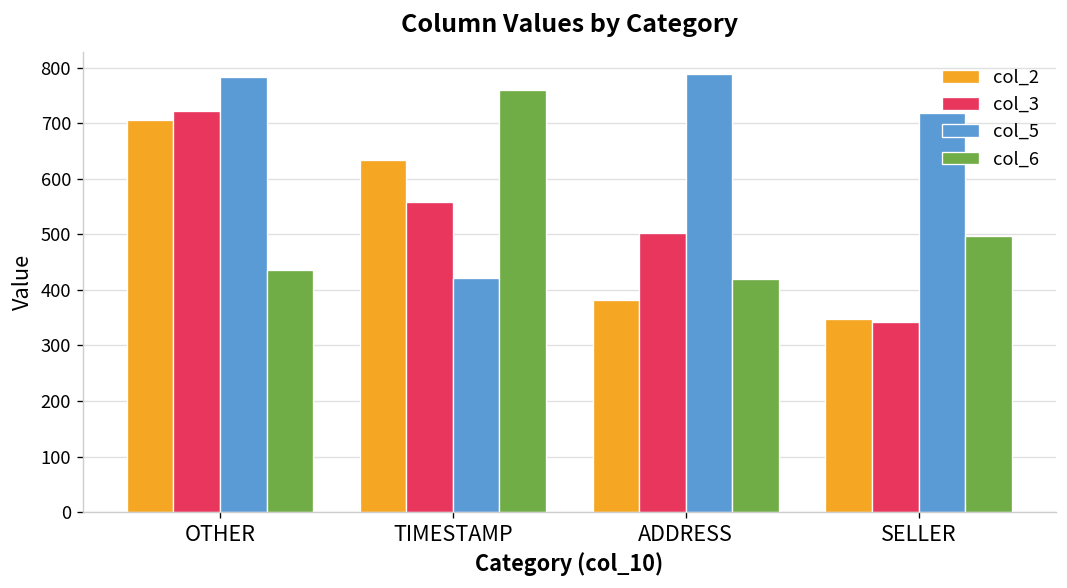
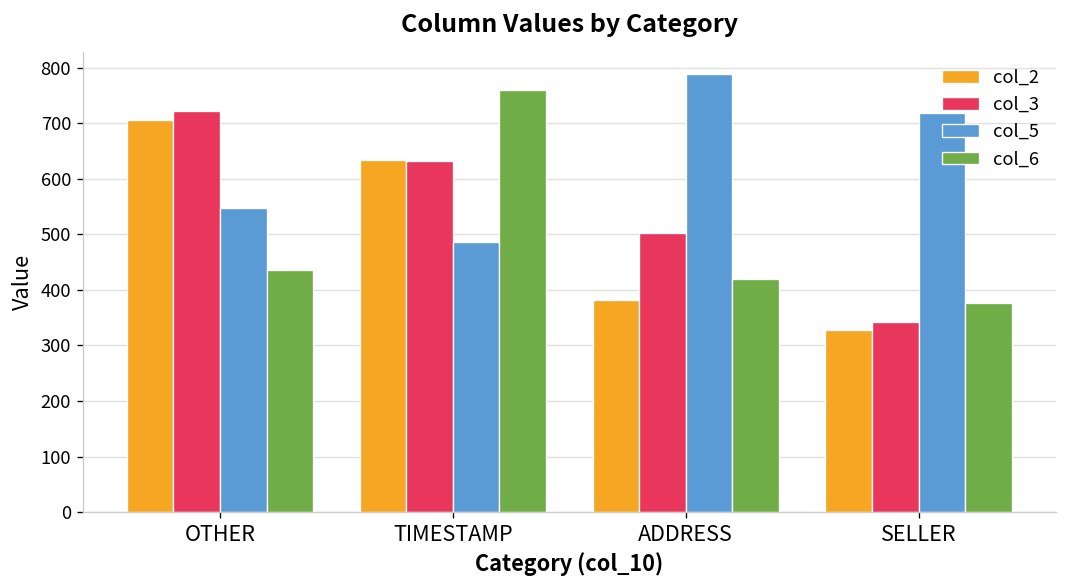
col_5, OTHER: 780 -> 550
col_3, TIMESTAMP: 560 -> 630
col_5, TIMESTAMP: 420 -> 490
col_2, SELLER: 350 -> 330
col_6, SELLER: 500 -> 380
